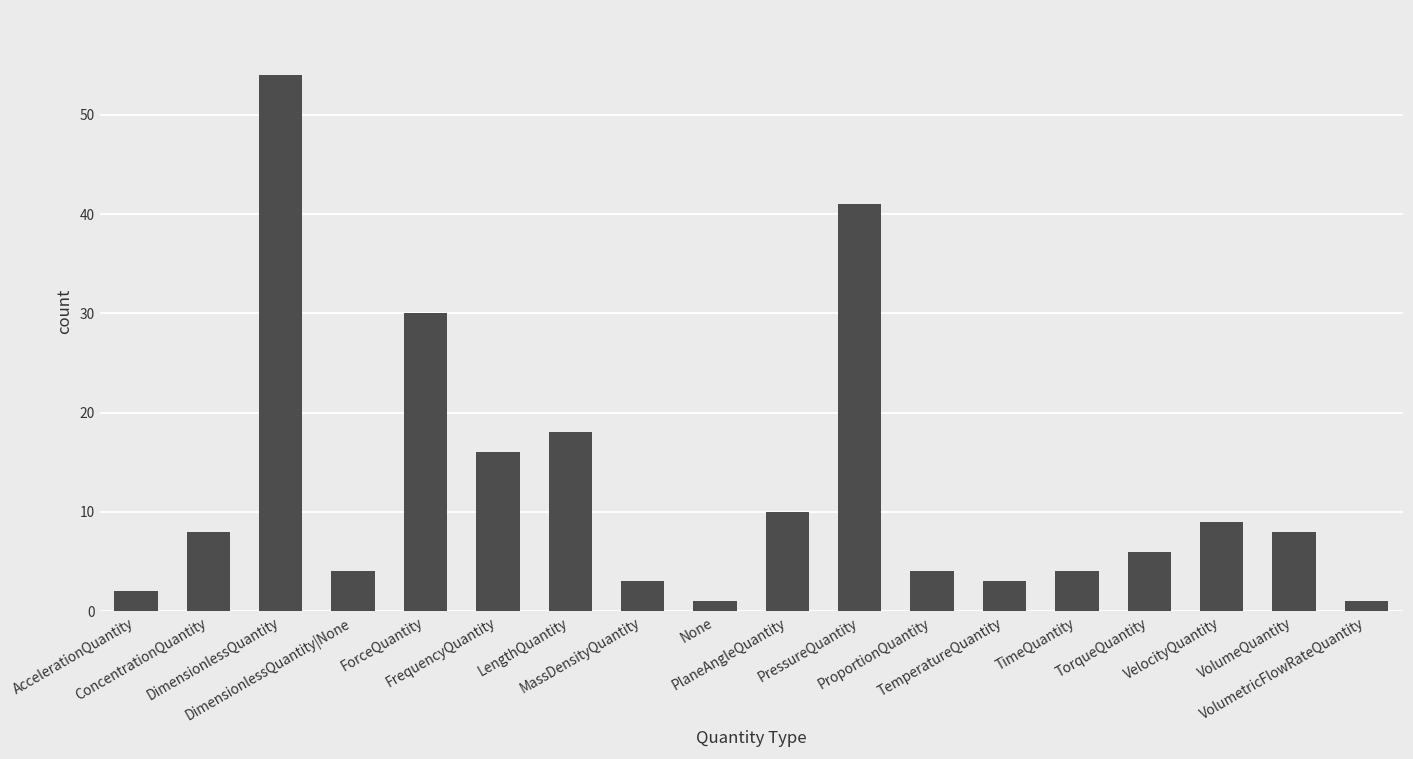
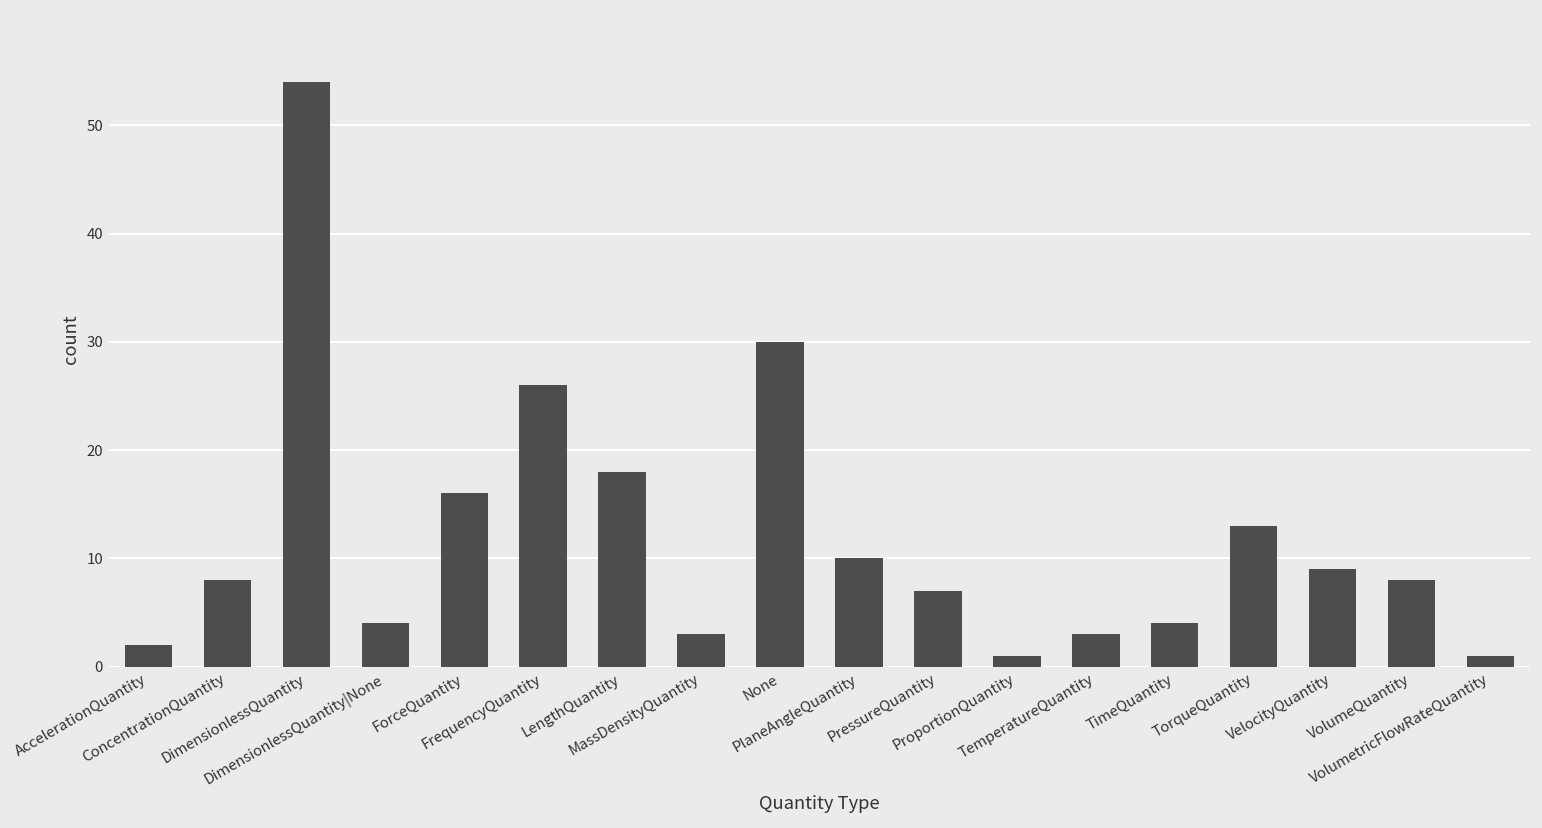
ForceQuantity: 30 -> 16
FrequencyQuantity: 16 -> 26
None: 1 -> 30
PressureQuantity: 41 -> 7
ProportionQuantity: 4 -> 1
TorqueQuantity: 6 -> 13
